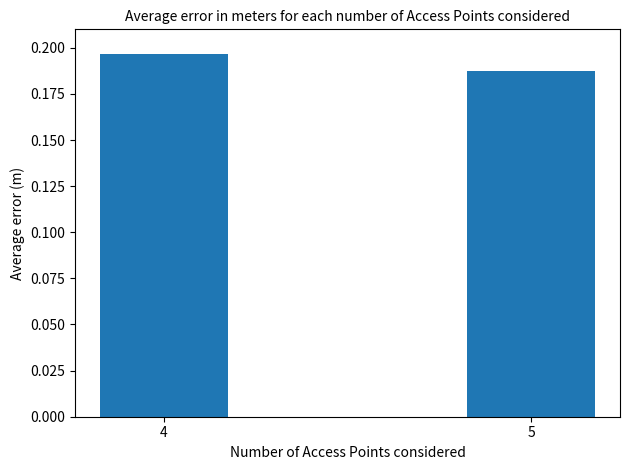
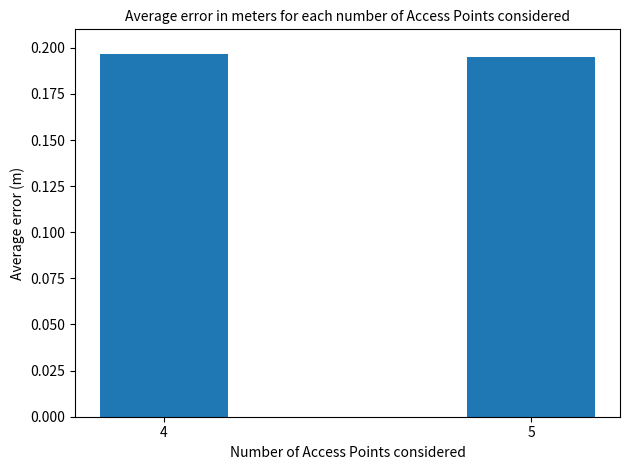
5: 0.187 -> 0.195
